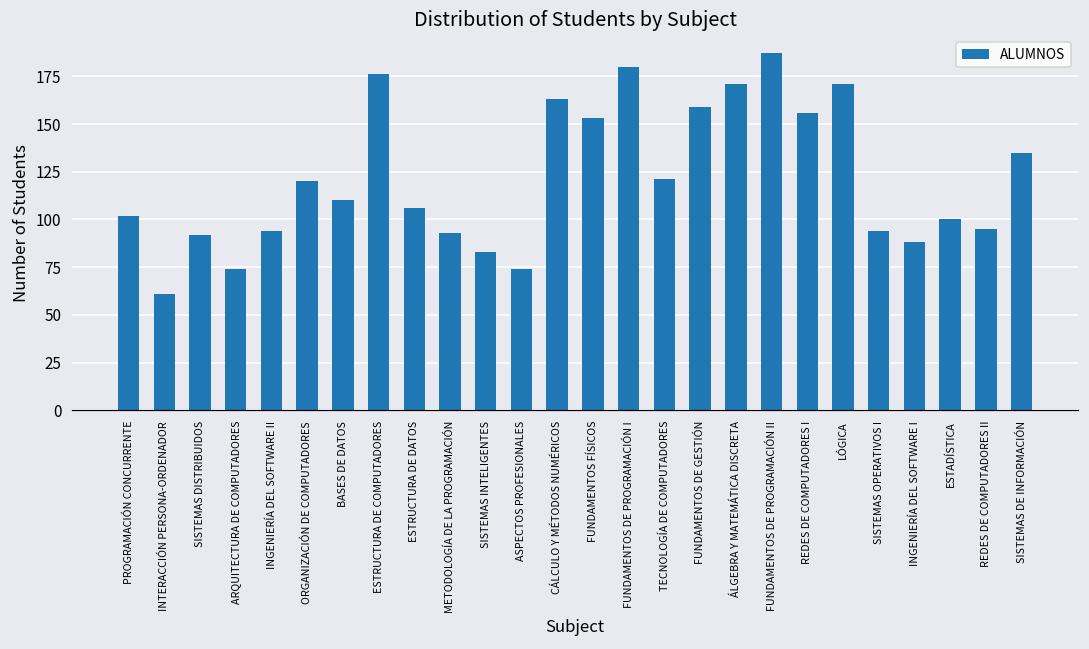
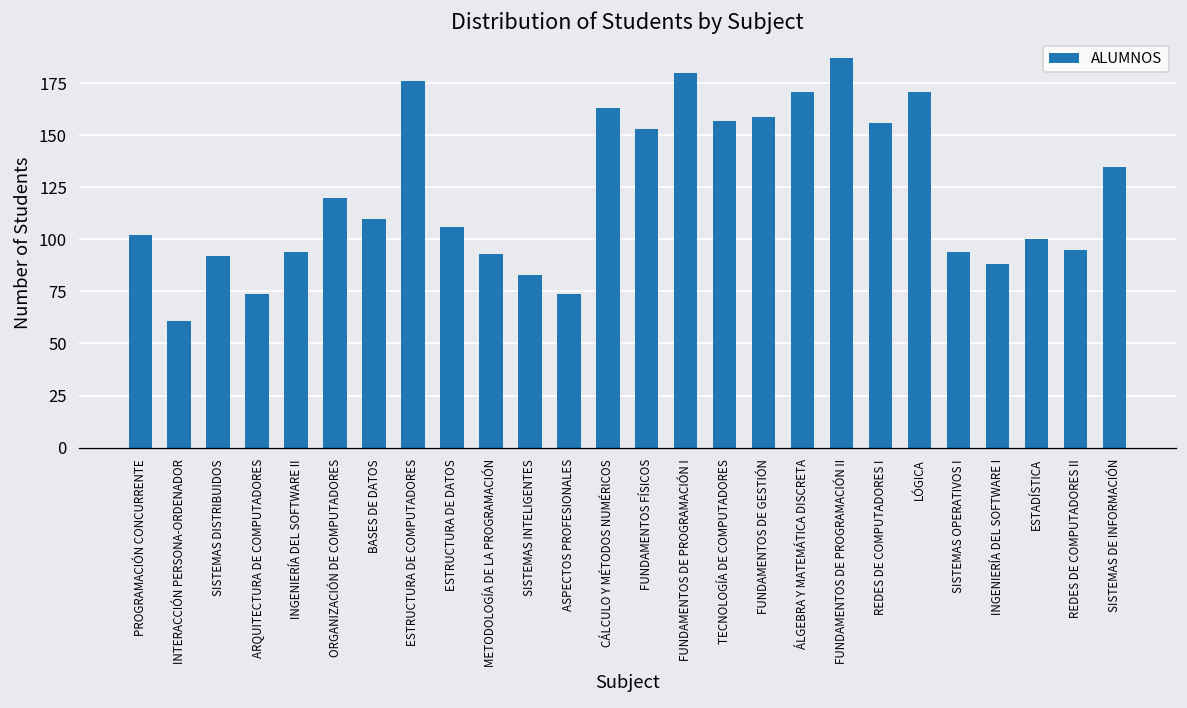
TECNOLOGÍA DE COMPUTADORES: 121 -> 157
